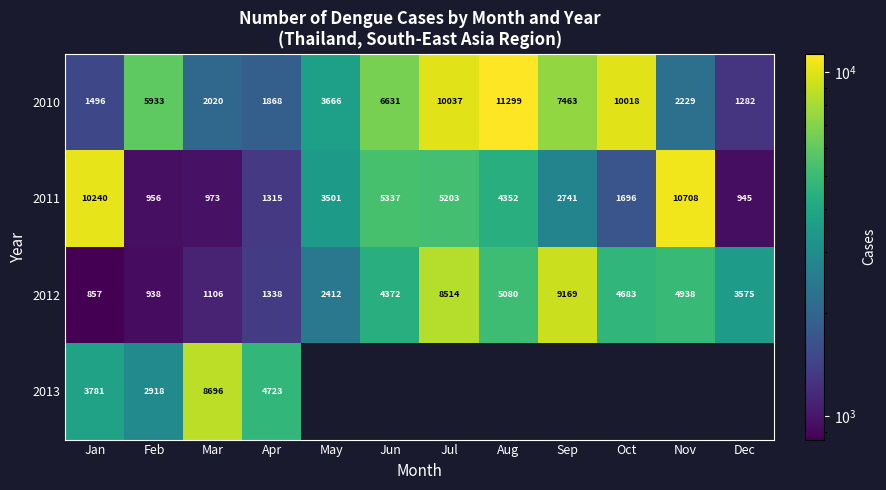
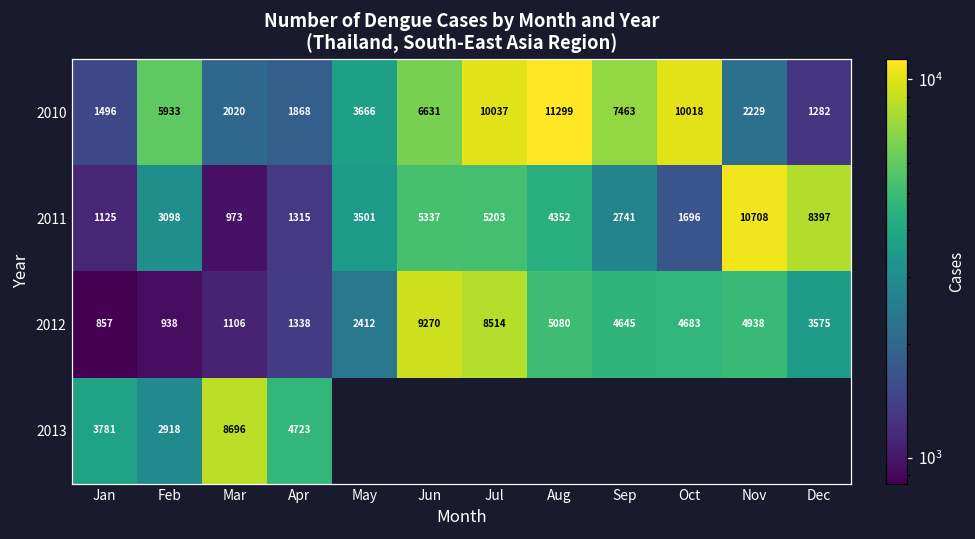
2011, Jan: 10240 -> 1125
2011, Feb: 956 -> 3098
2011, Dec: 945 -> 8397
2012, Jun: 4372 -> 9270
2012, Sep: 9169 -> 4645
